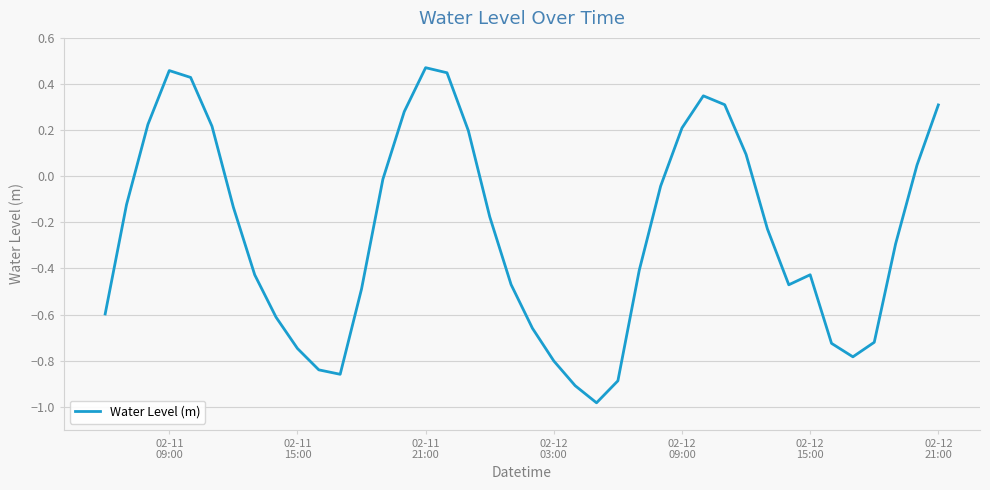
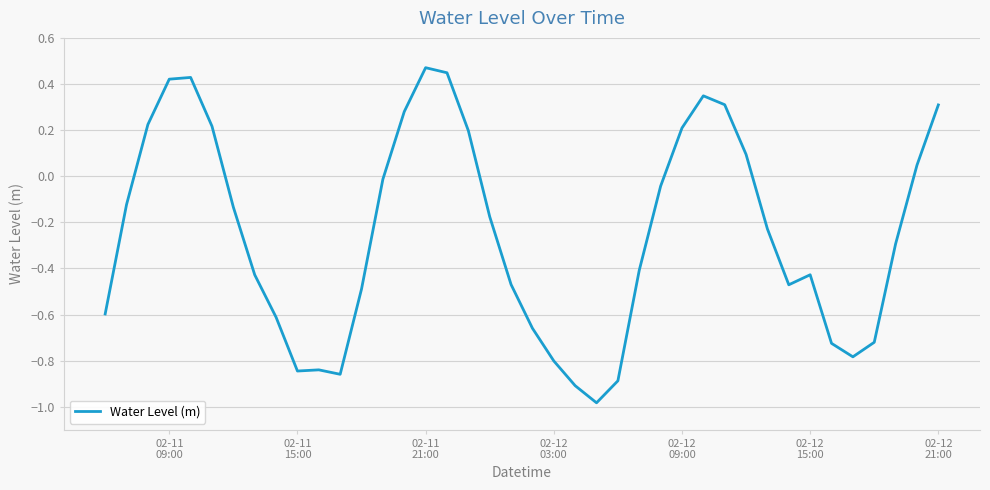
02-11 09:00: 0.46 -> 0.42
02-11 15:00: -0.75 -> -0.85
